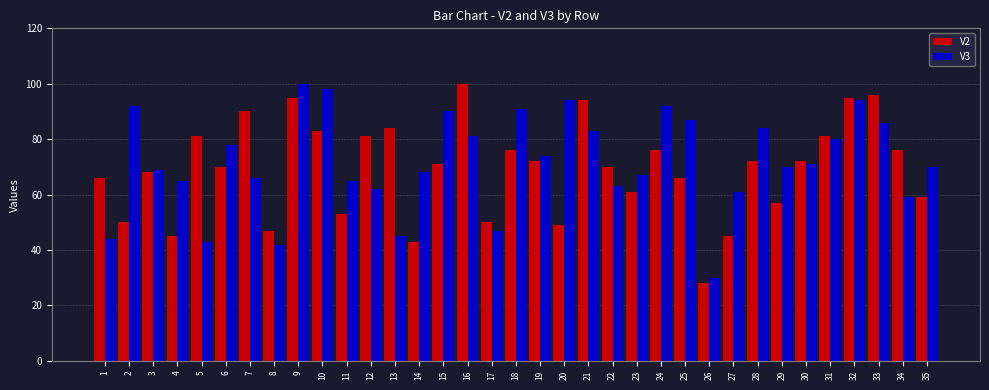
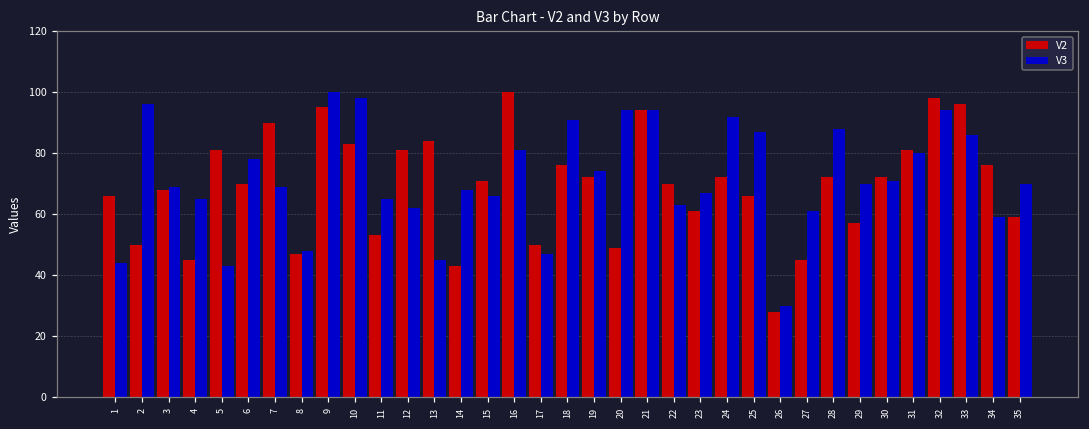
V3, 2: 92 -> 96
V3, 7: 66 -> 69
V3, 8: 42 -> 48
V3, 15: 90 -> 66
V3, 21: 83 -> 94
V2, 24: 76 -> 72
V3, 28: 84 -> 88
V2, 32: 95 -> 98
